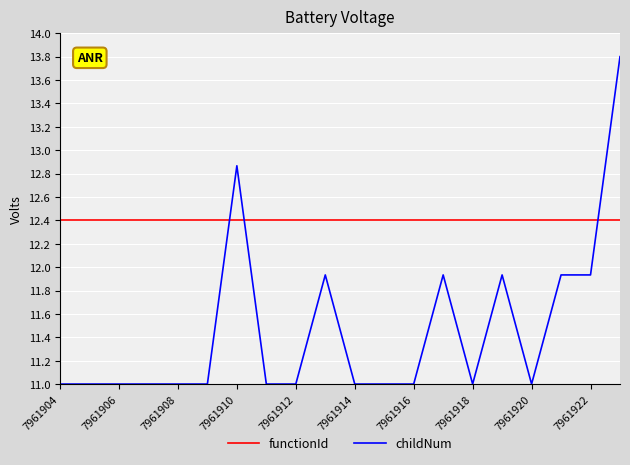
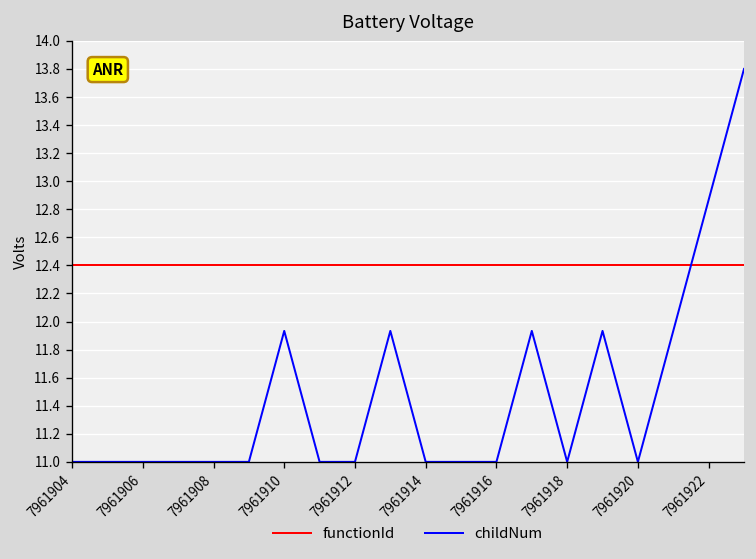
childNum, 7961910: 12.87 -> 11.93
childNum, 7961922: 11.93 -> 12.87
